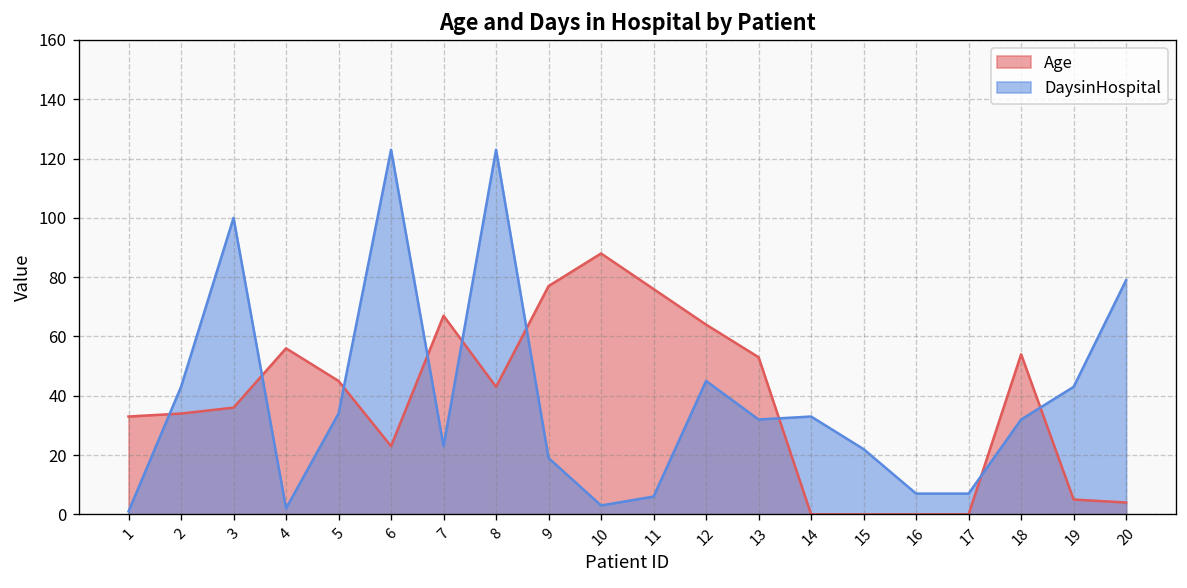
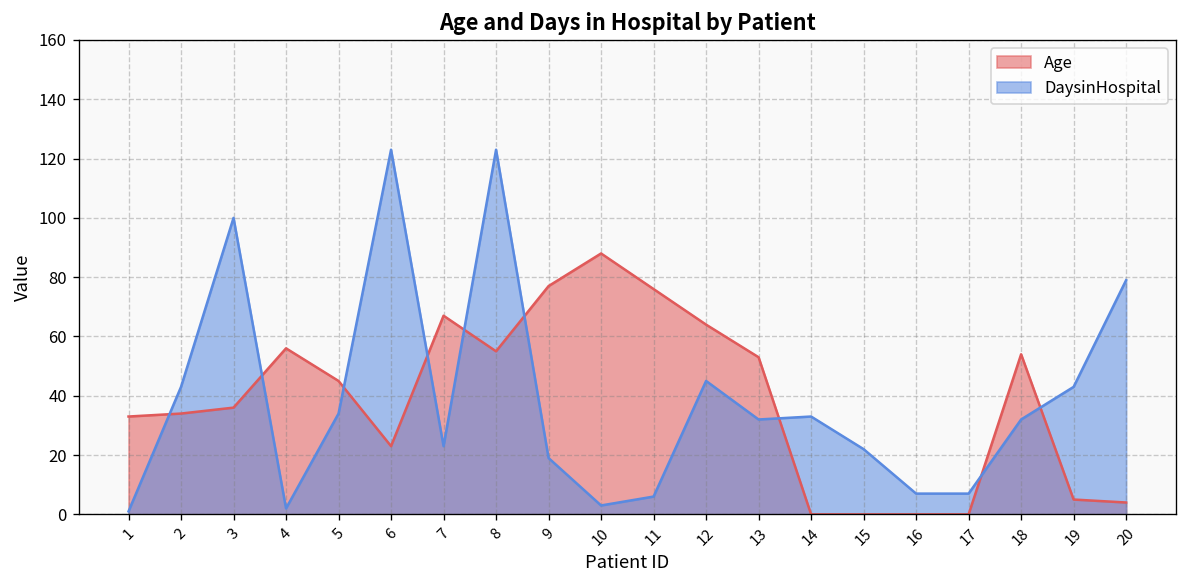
Age, 8: 43 -> 55
